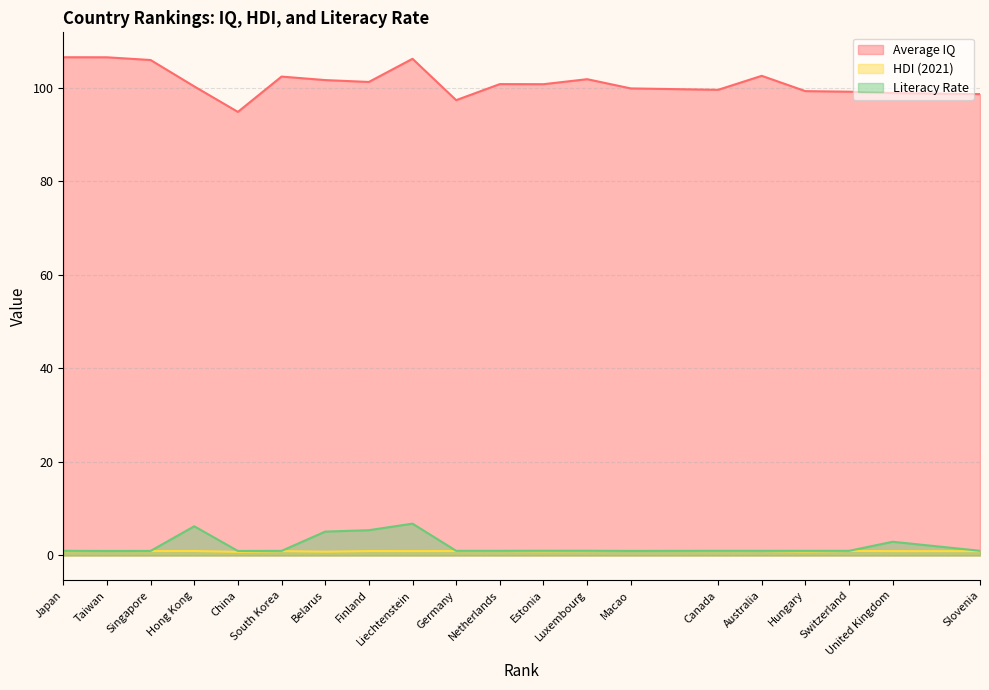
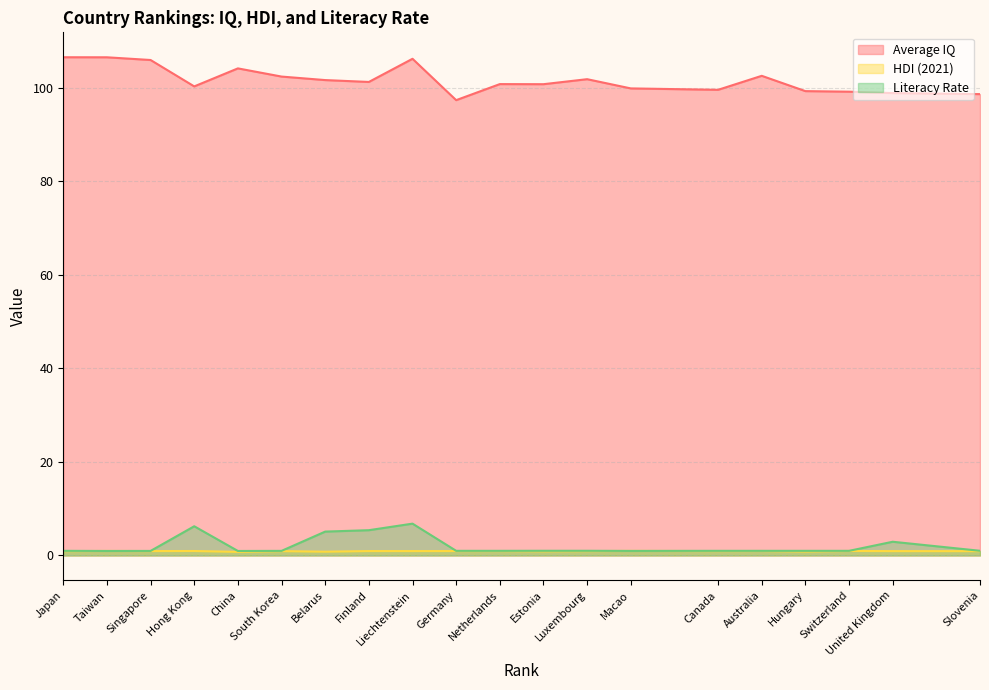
Average IQ, China: 95 -> 104
